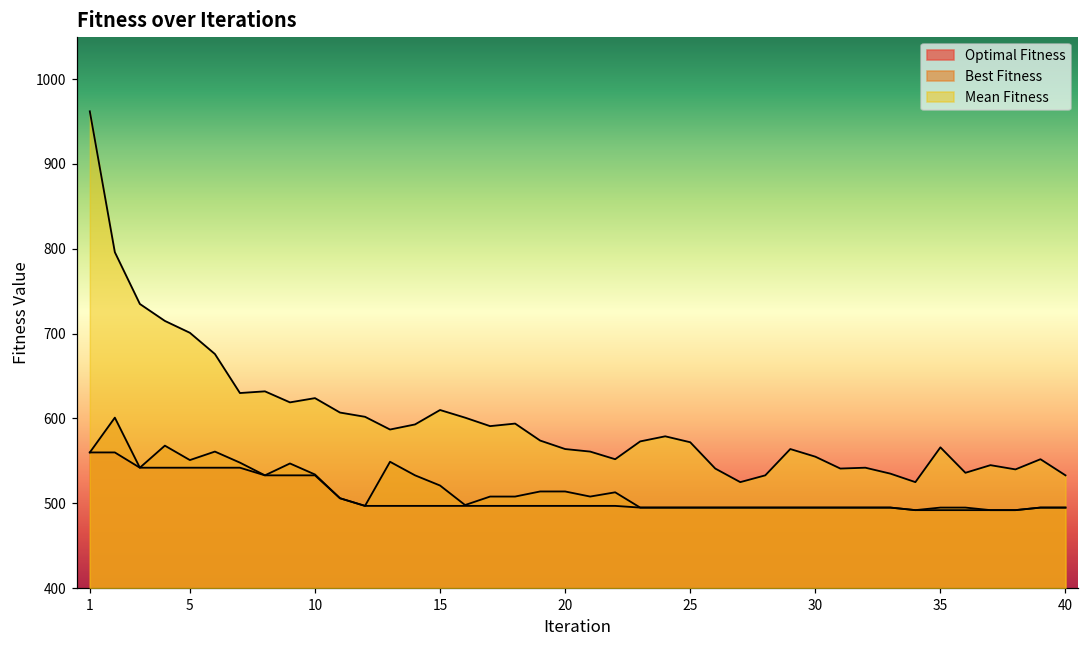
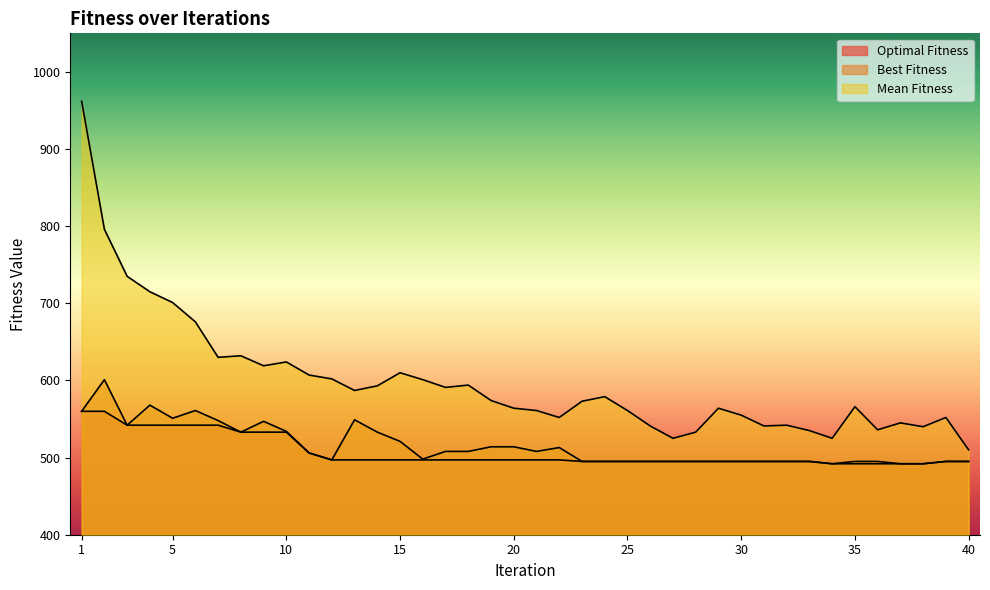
Mean Fitness, 25: 570 -> 560
Mean Fitness, 40: 530 -> 510
